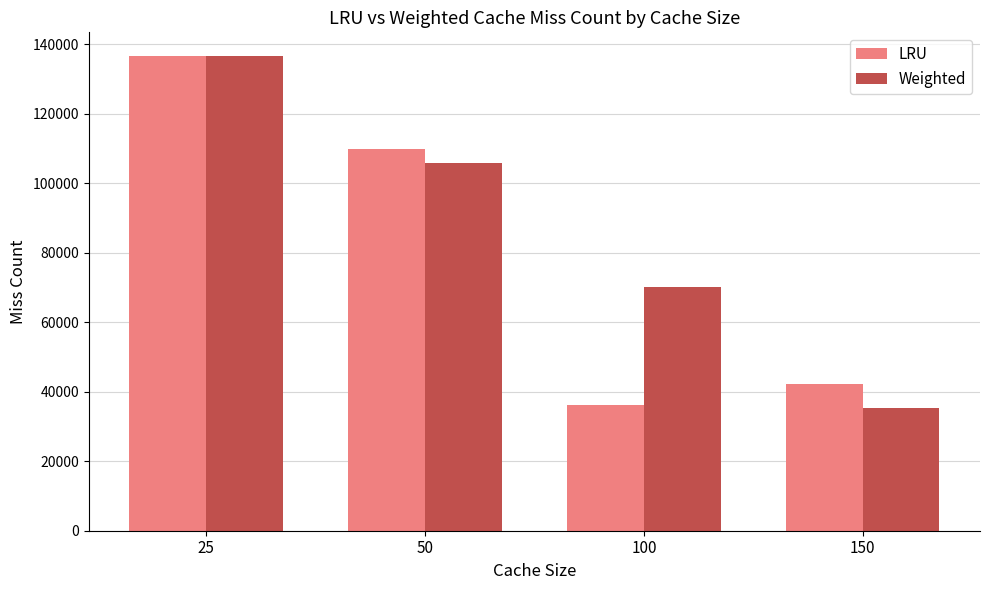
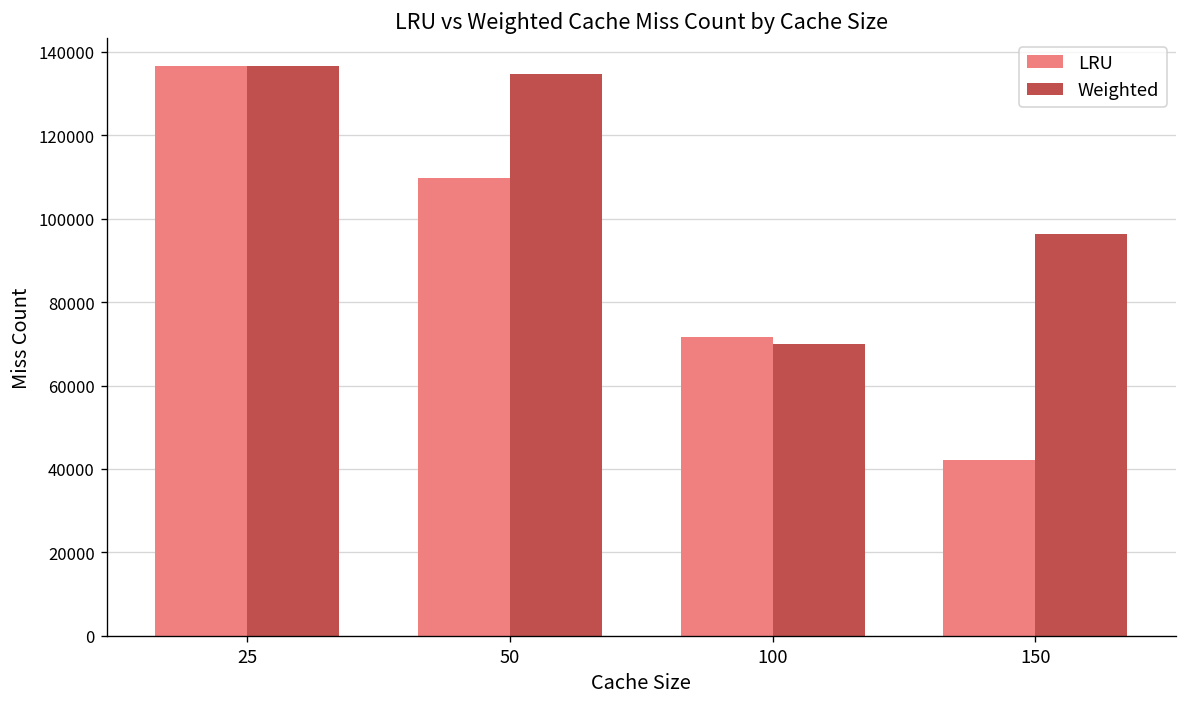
Weighted, 50: 106000 -> 135000
LRU, 100: 36000 -> 72000
Weighted, 150: 35000 -> 96000
